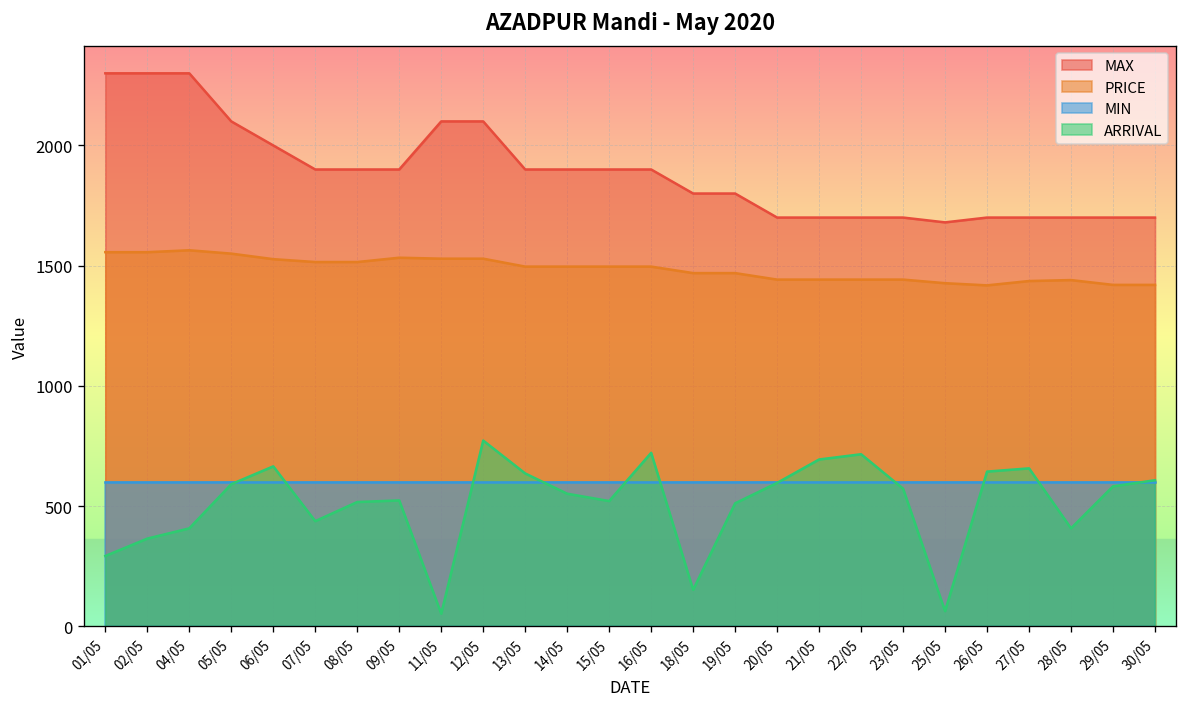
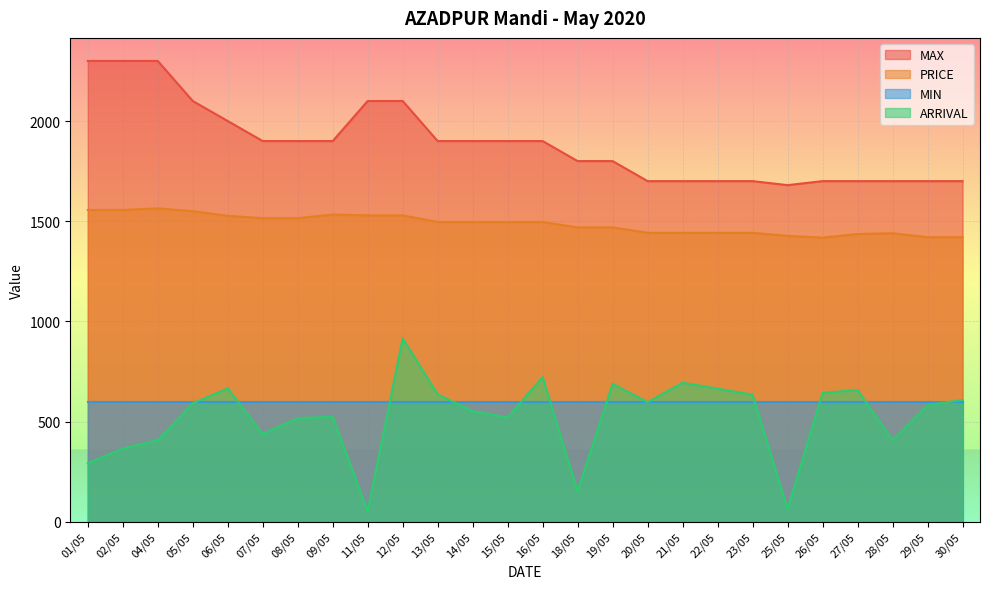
ARRIVAL, 12/05: 770 -> 910
ARRIVAL, 19/05: 510 -> 690
ARRIVAL, 22/05: 720 -> 660
ARRIVAL, 23/05: 570 -> 630
